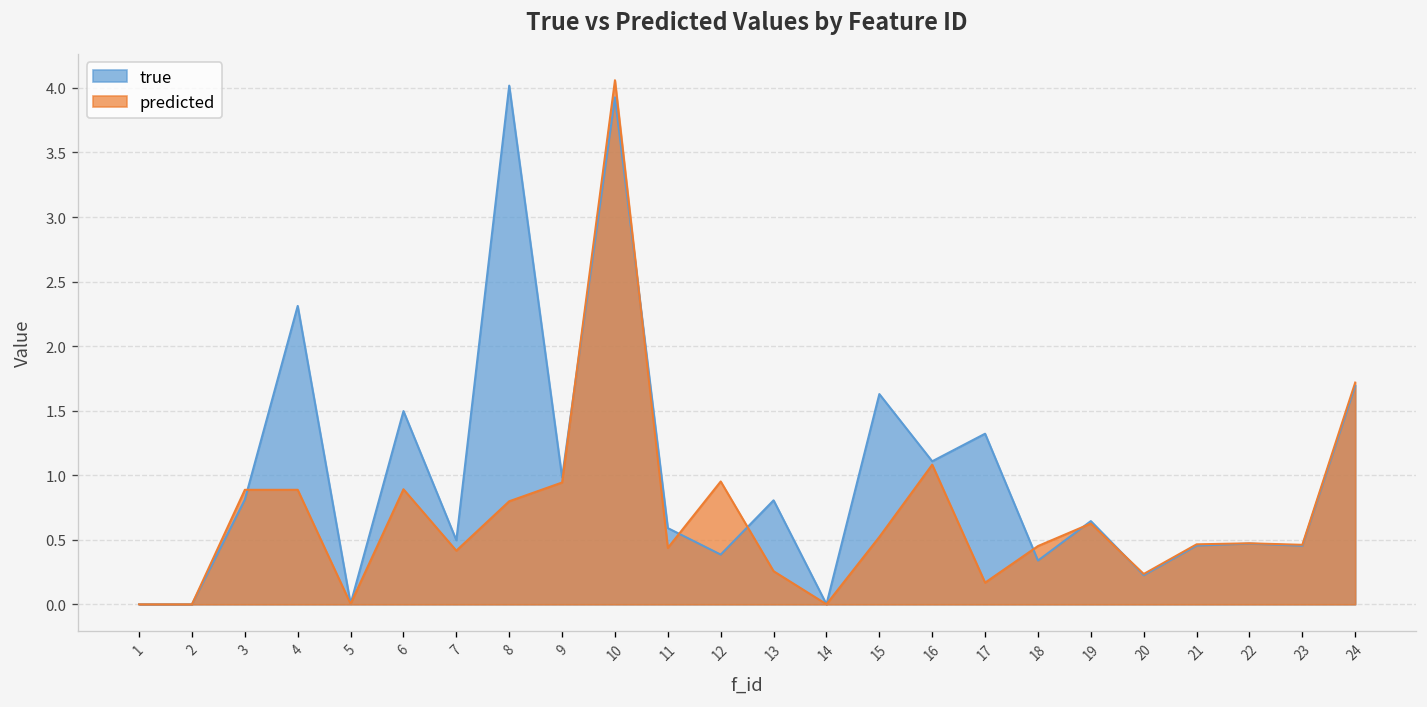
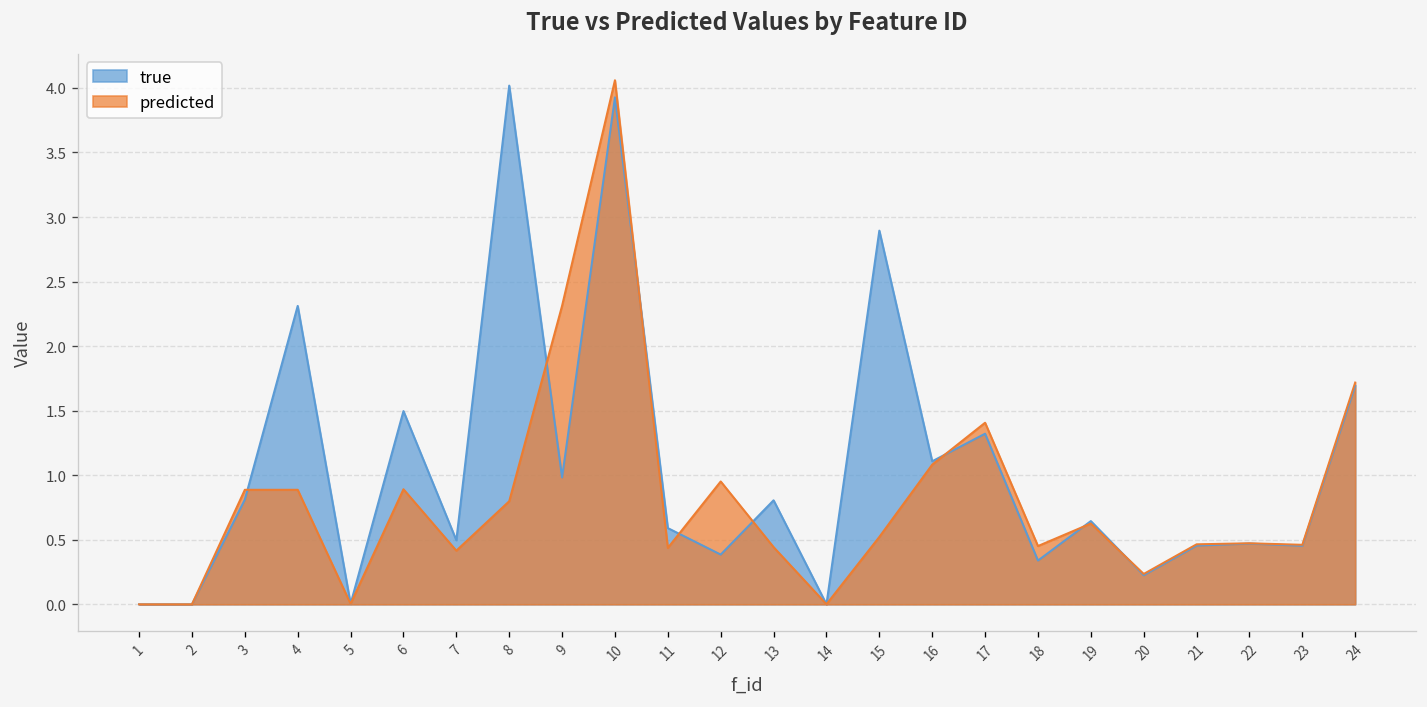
predicted, 9: 0.94 -> 2.31
predicted, 13: 0.26 -> 0.44
true, 15: 1.63 -> 2.89
predicted, 17: 0.17 -> 1.41
